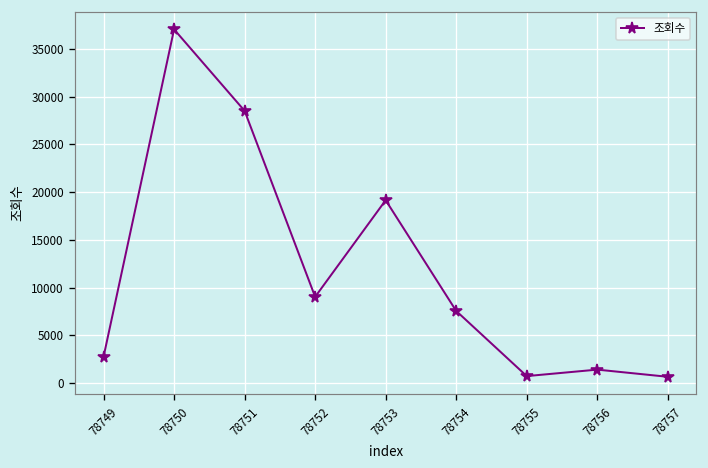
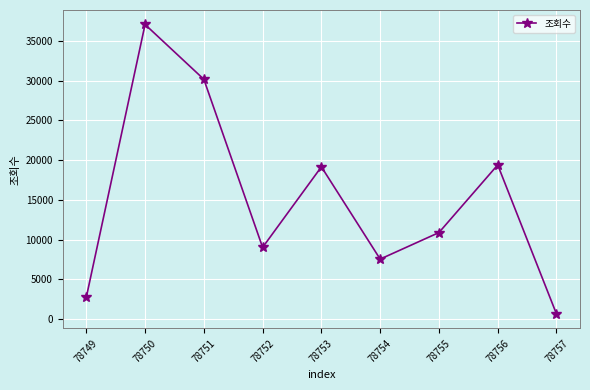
78751: 29000 -> 30000
78755: 1000 -> 11000
78756: 1000 -> 19000
